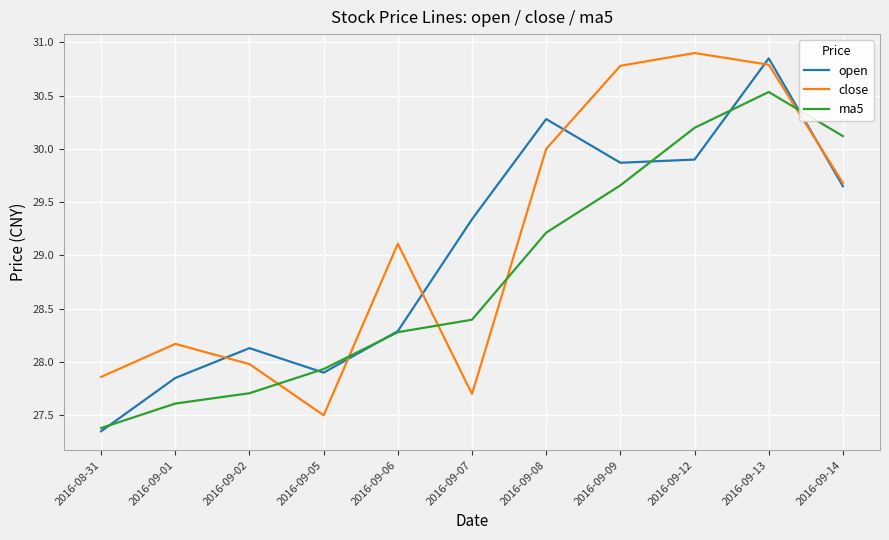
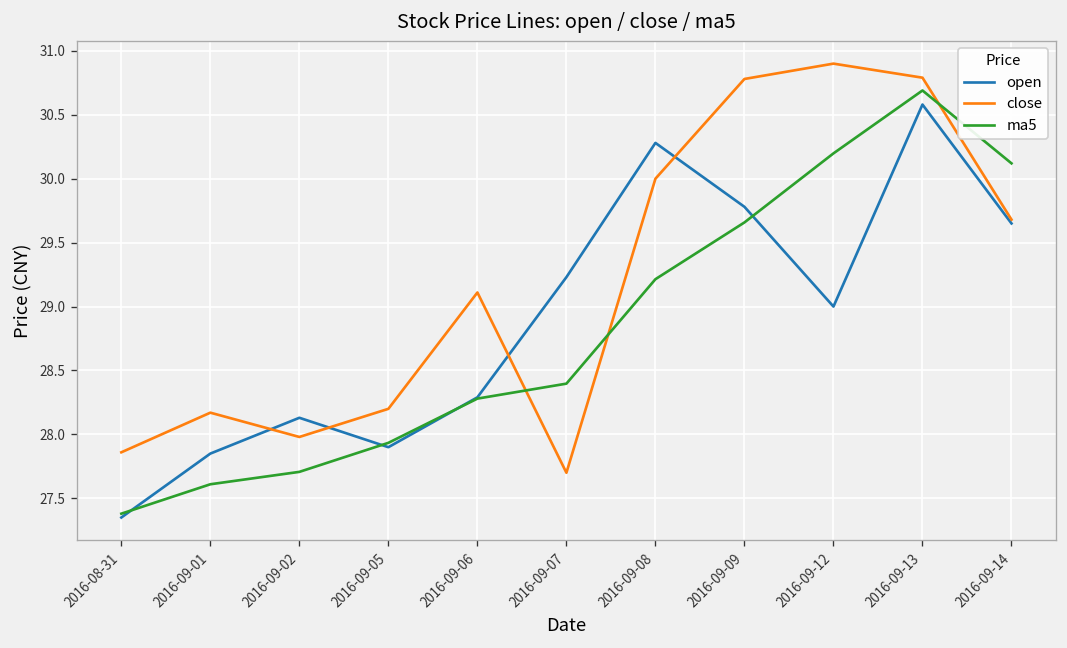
close, 2016-09-05: 27.5 -> 28.2
open, 2016-09-07: 29.34 -> 29.23
open, 2016-09-09: 29.87 -> 29.78
open, 2016-09-12: 29.9 -> 29.0
open, 2016-09-13: 30.85 -> 30.58
ma5, 2016-09-13: 30.53 -> 30.69
